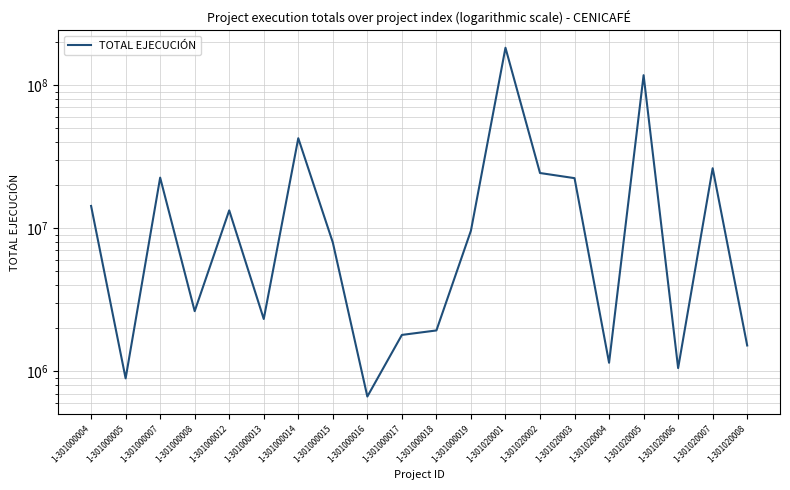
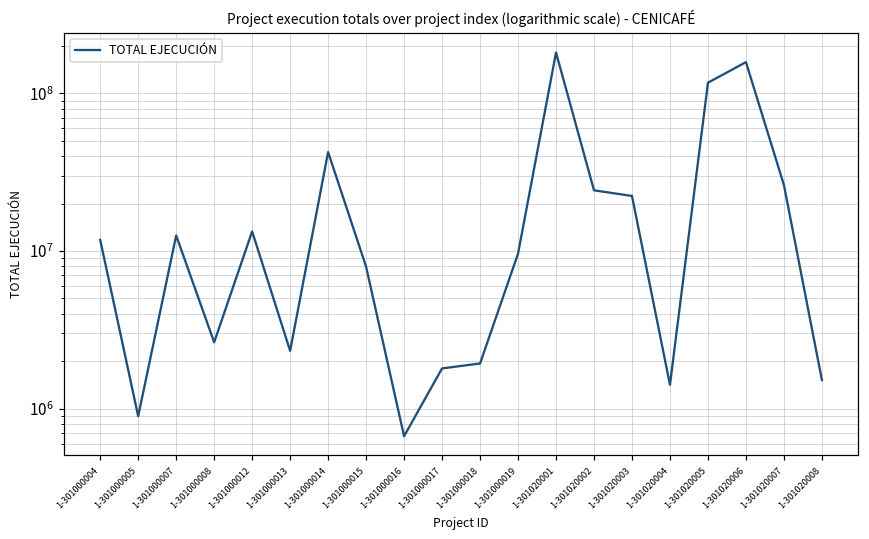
1-301000004: 14000000 -> 12000000
1-301000007: 23000000 -> 13000000
1-301020004: 1200000 -> 1400000
1-301020006: 1100000 -> 160000000
